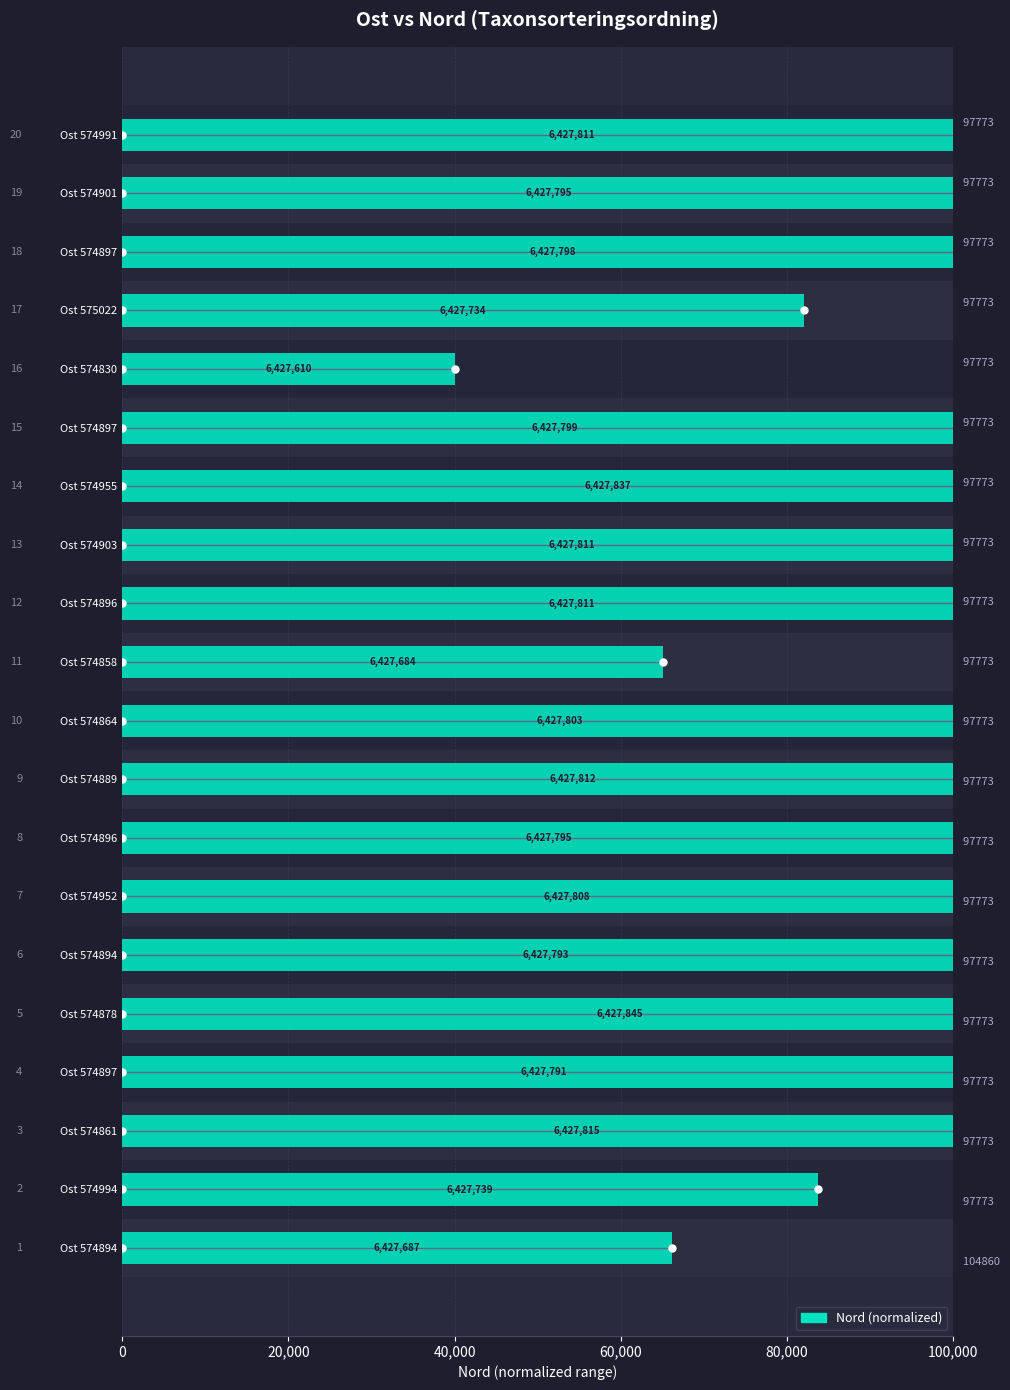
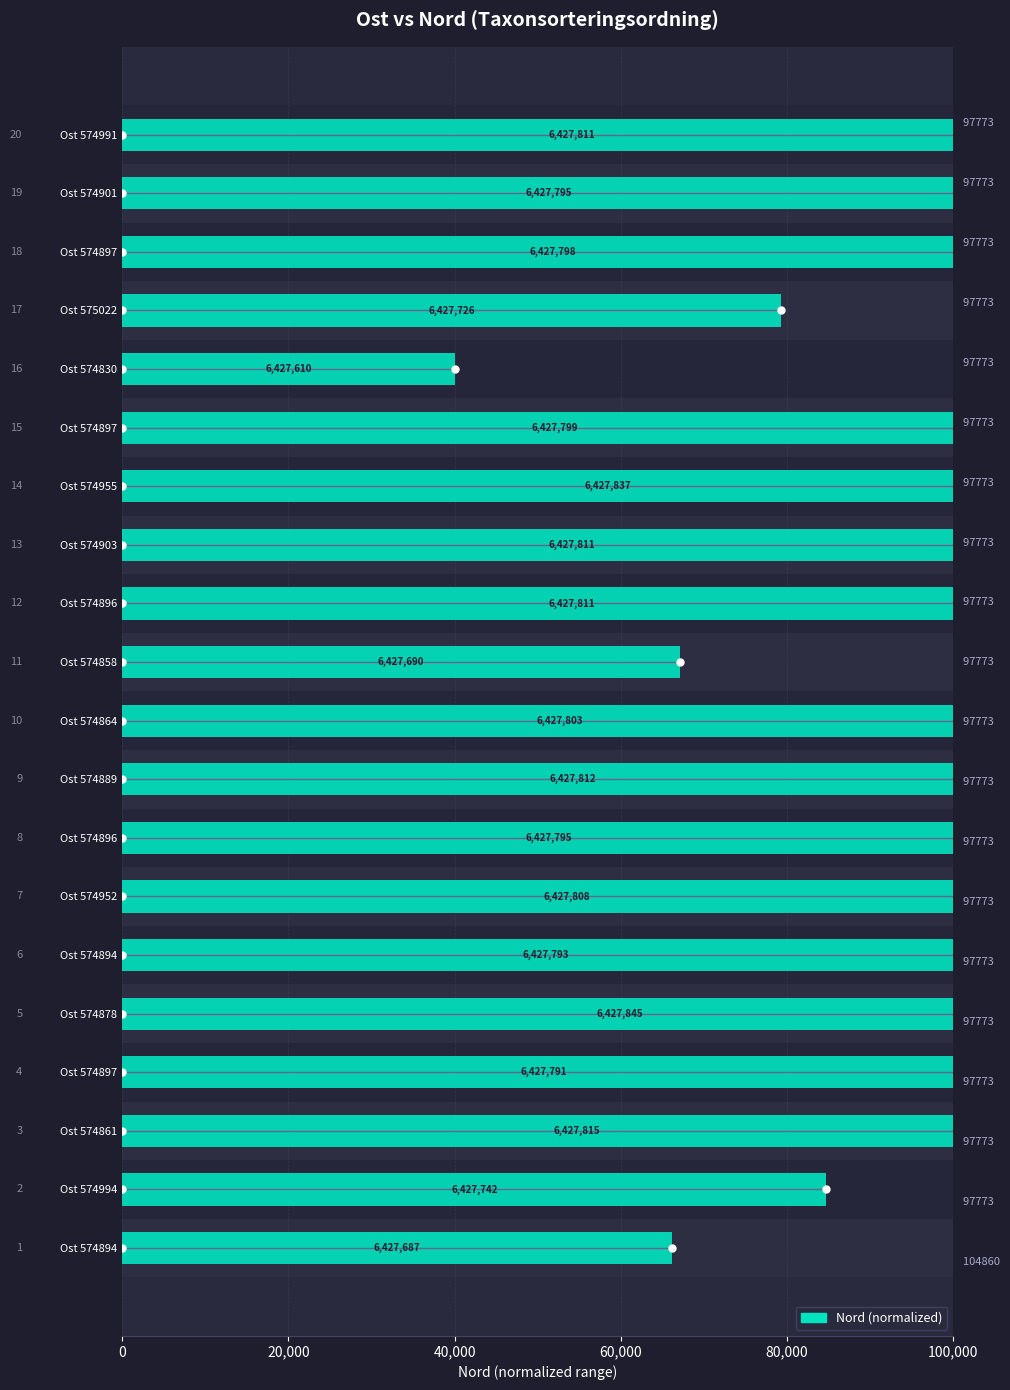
Nord (normalized), Ost 575022: 6,427,734 -> 6,427,726
Nord (normalized), Ost 574858: 6,427,684 -> 6,427,690
Nord (normalized), Ost 574994: 6,427,739 -> 6,427,742
